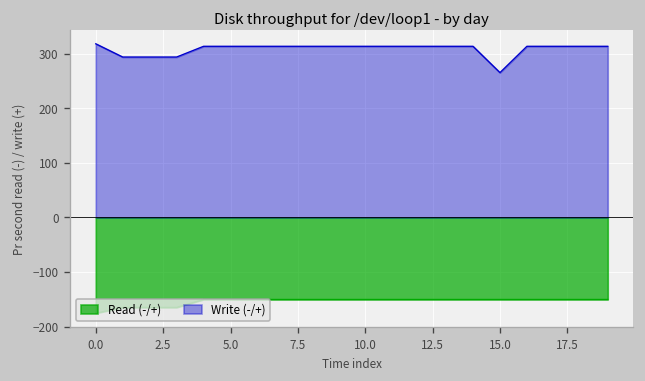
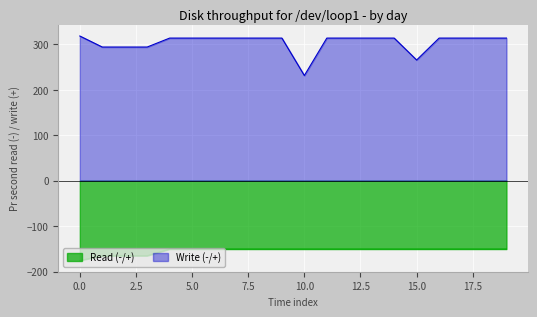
Write (-/+), 10.0: 310 -> 230
